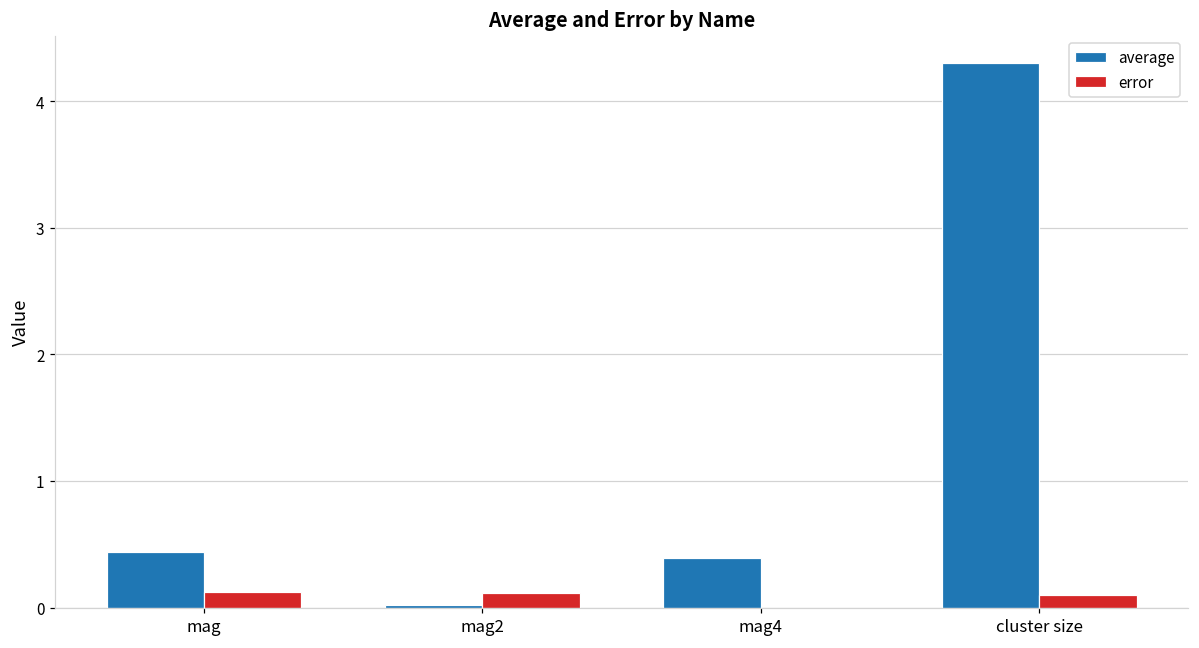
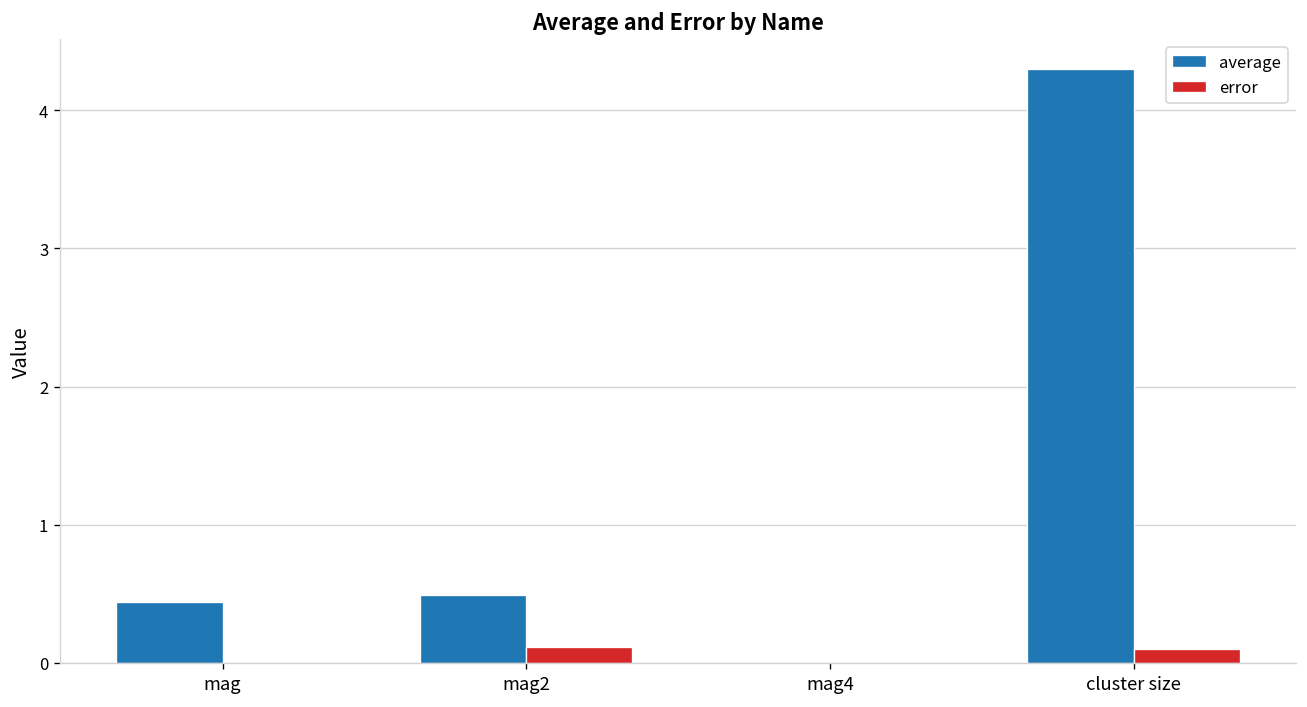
error, mag: 0.13 -> 0.00
average, mag2: 0.02 -> 0.49
average, mag4: 0.39 -> 0.00
